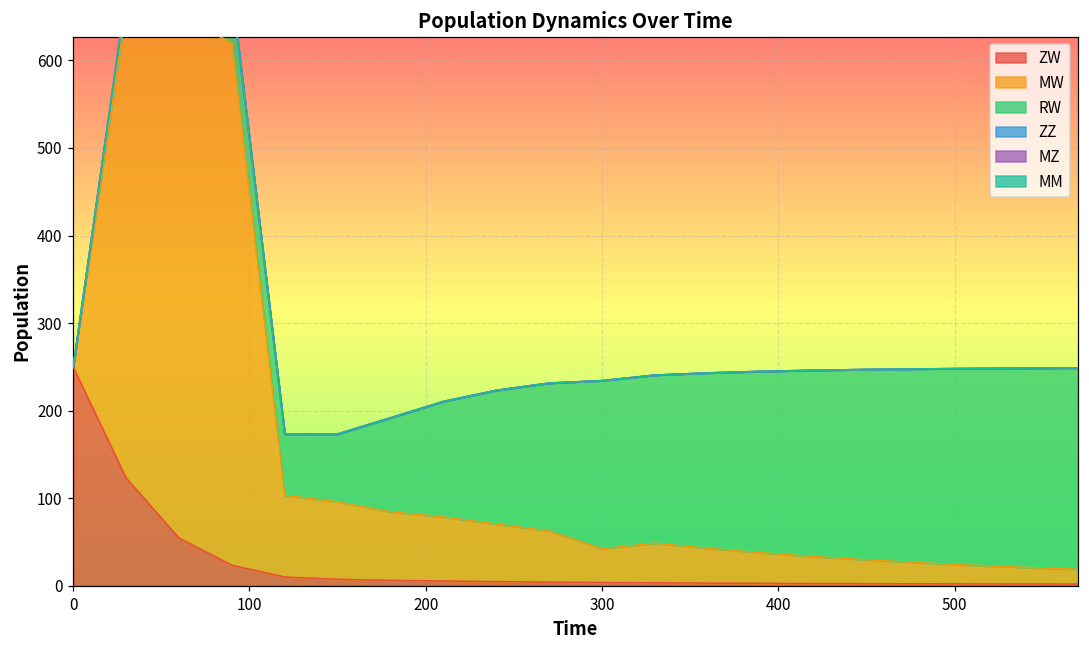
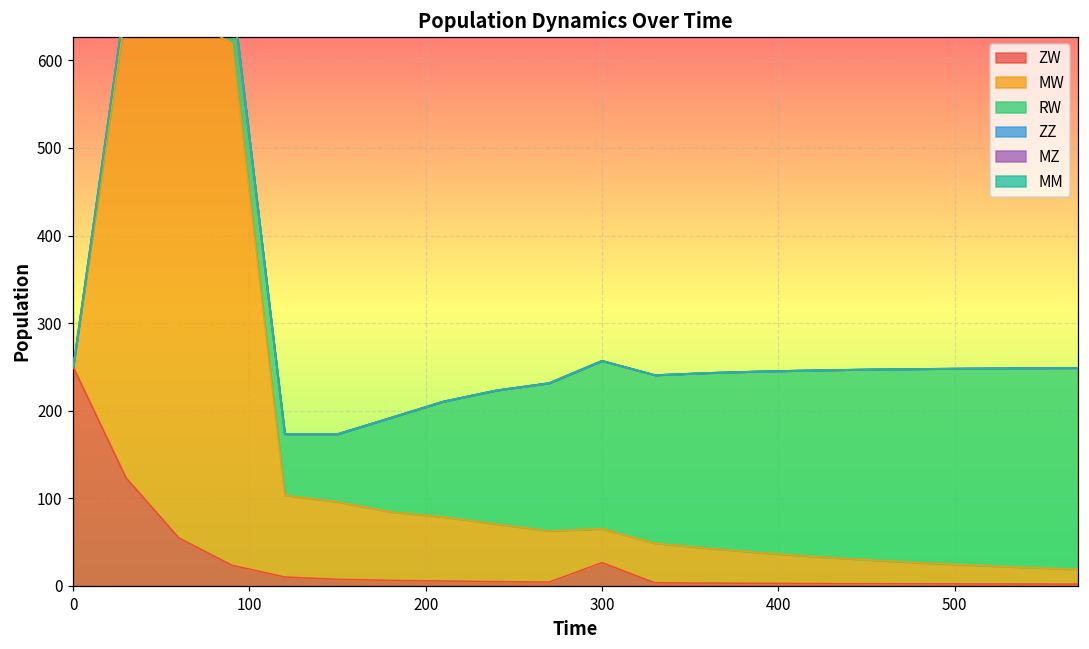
ZW, 300: 0 -> 30
